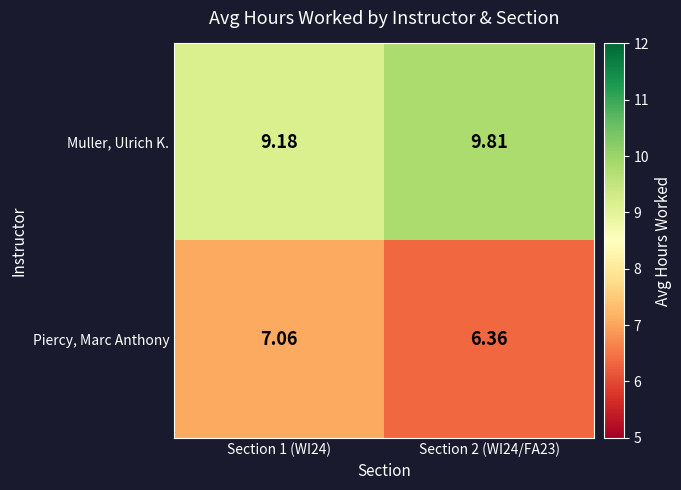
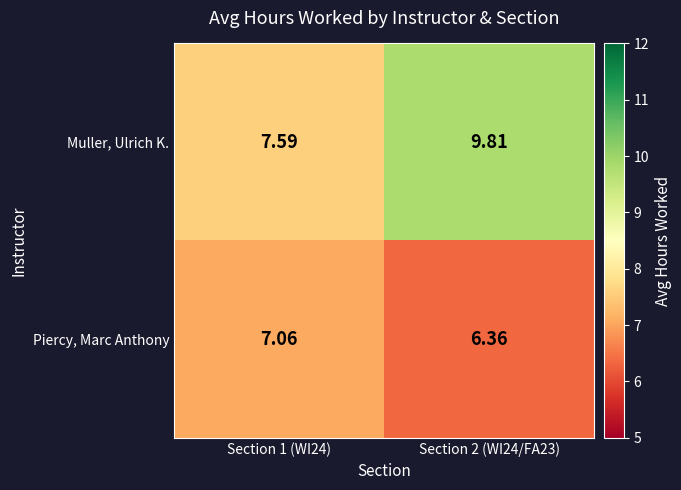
Muller, Ulrich K., Section 1 (WI24): 9.18 -> 7.59
